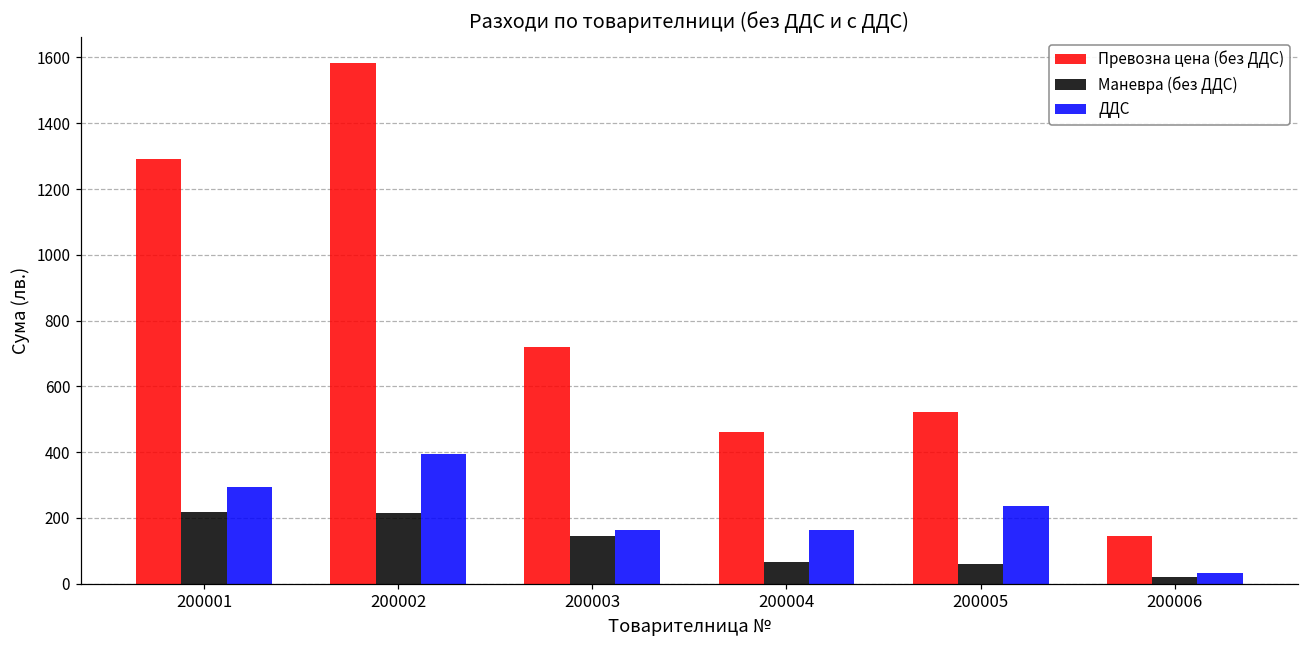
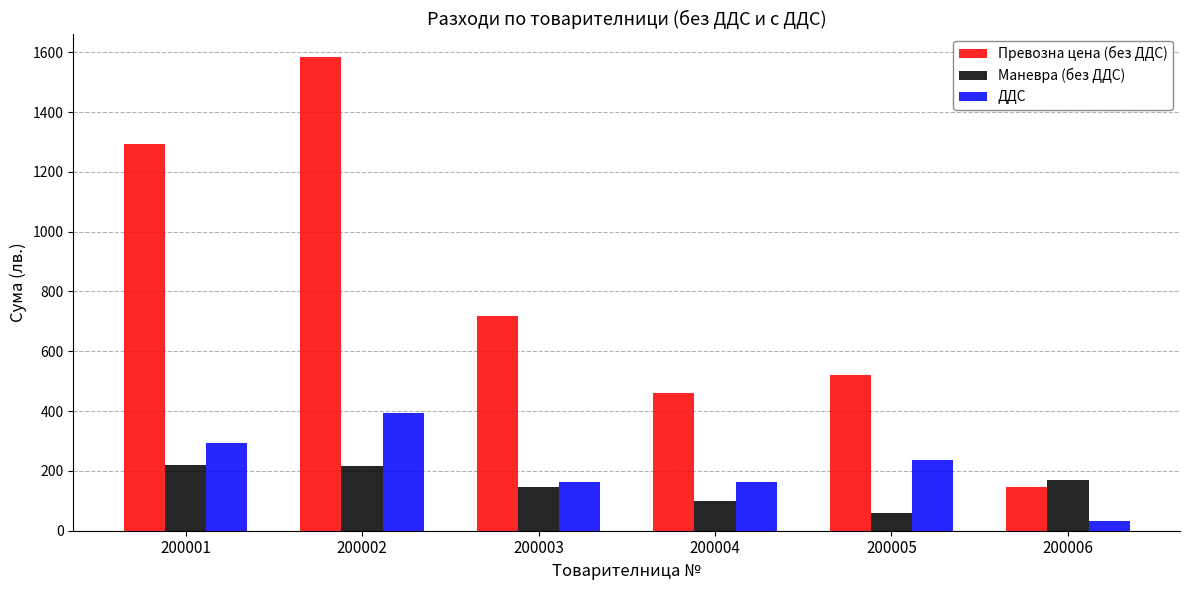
Маневра (без ДДС), 200004: 70 -> 100
Маневра (без ДДС), 200006: 20 -> 170
